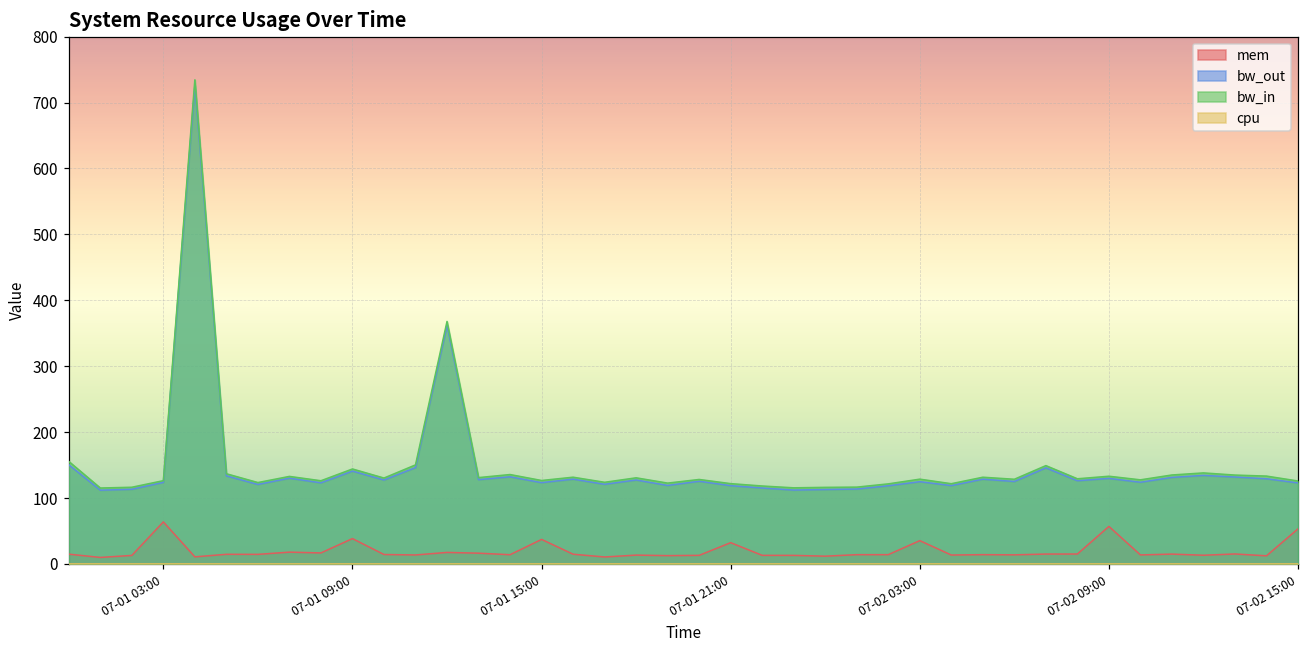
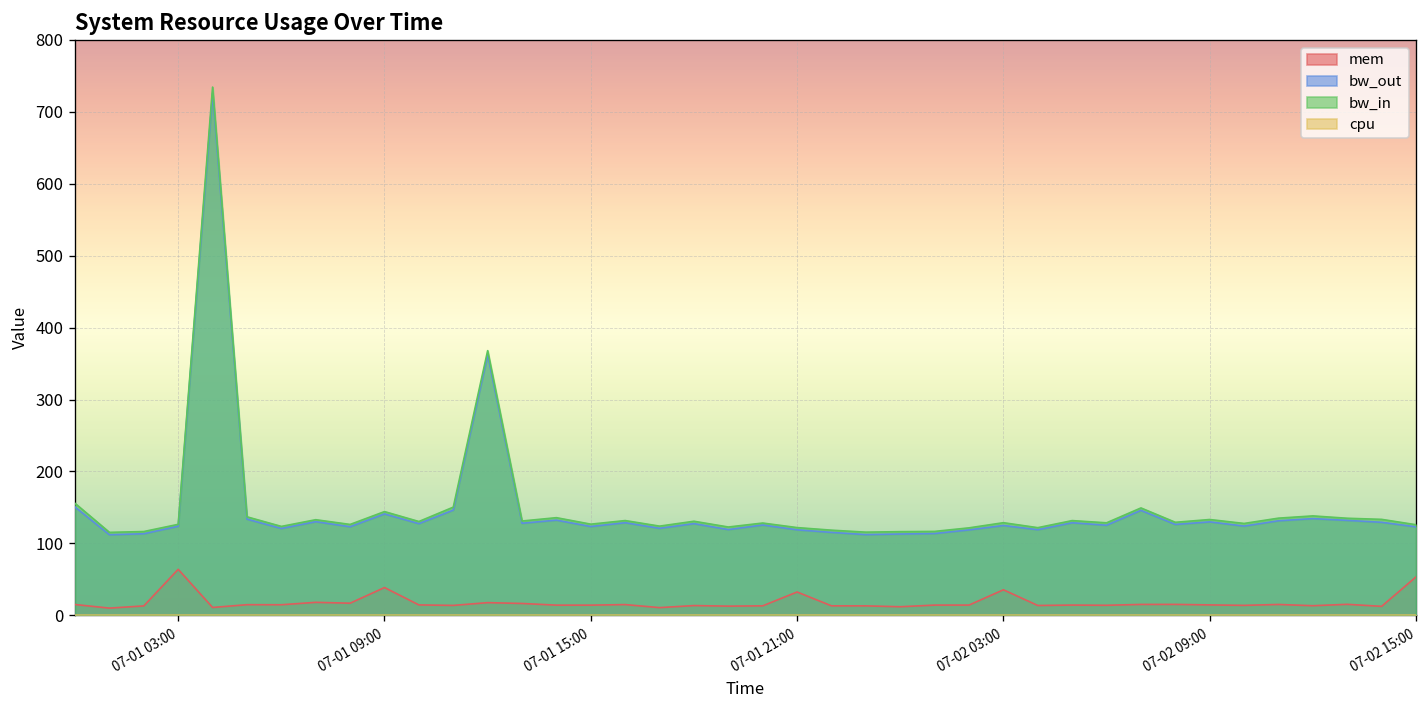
mem, 07-01 15:00: 40 -> 10
mem, 07-02 09:00: 60 -> 10
